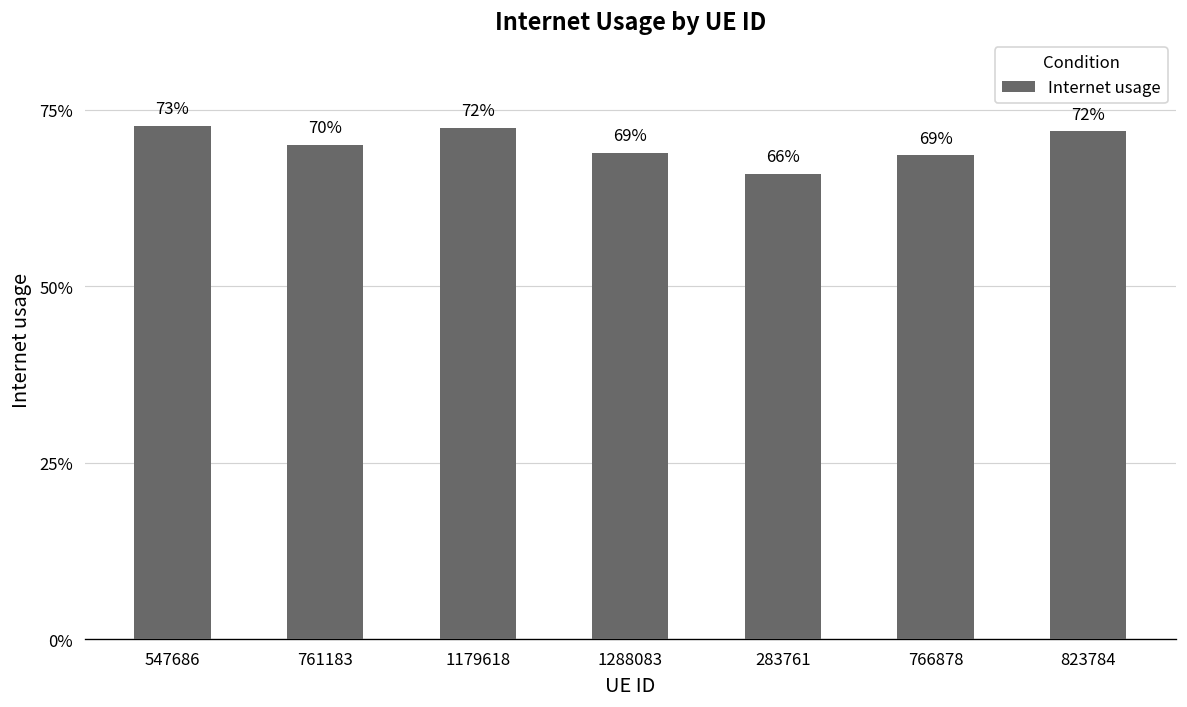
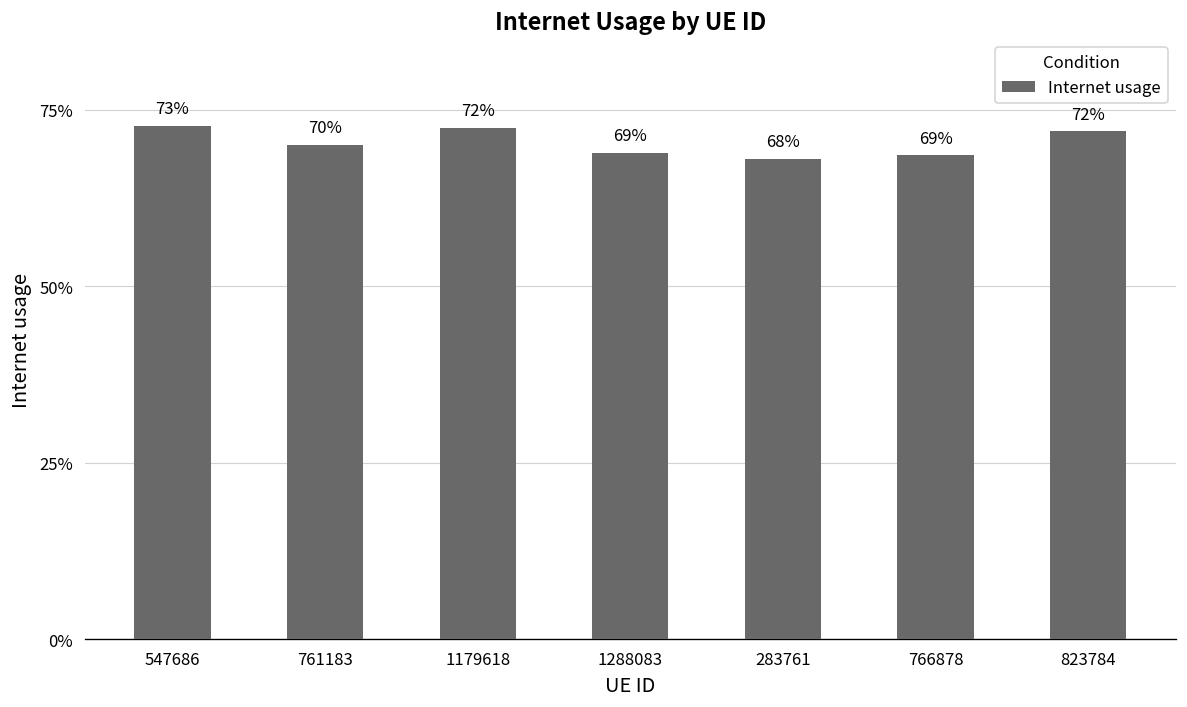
283761: 66% -> 68%
